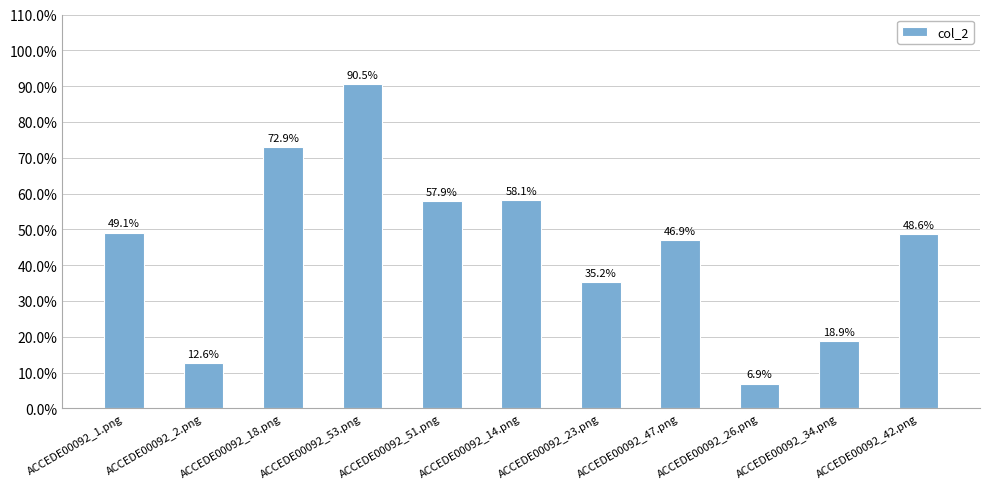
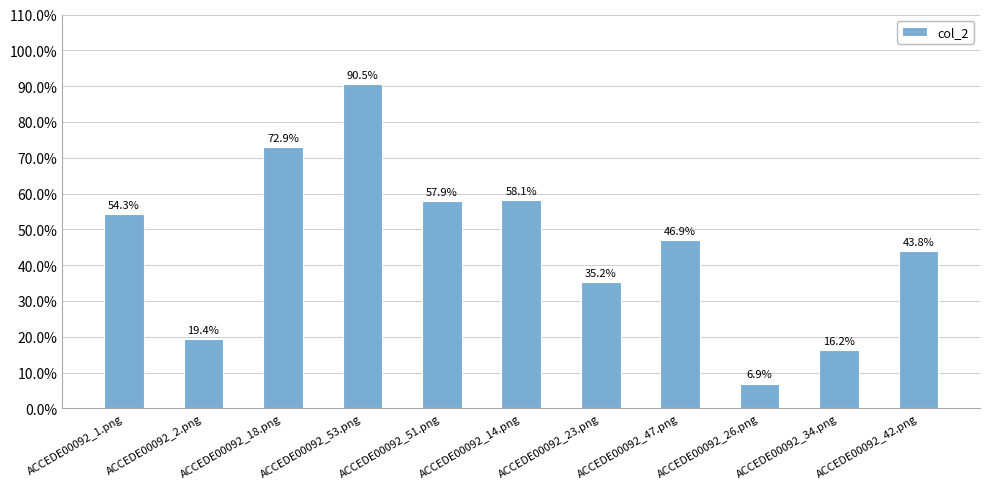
ACCEDE00092_1.png: 49.1% -> 54.3%
ACCEDE00092_2.png: 12.6% -> 19.4%
ACCEDE00092_34.png: 18.9% -> 16.2%
ACCEDE00092_42.png: 48.6% -> 43.8%
